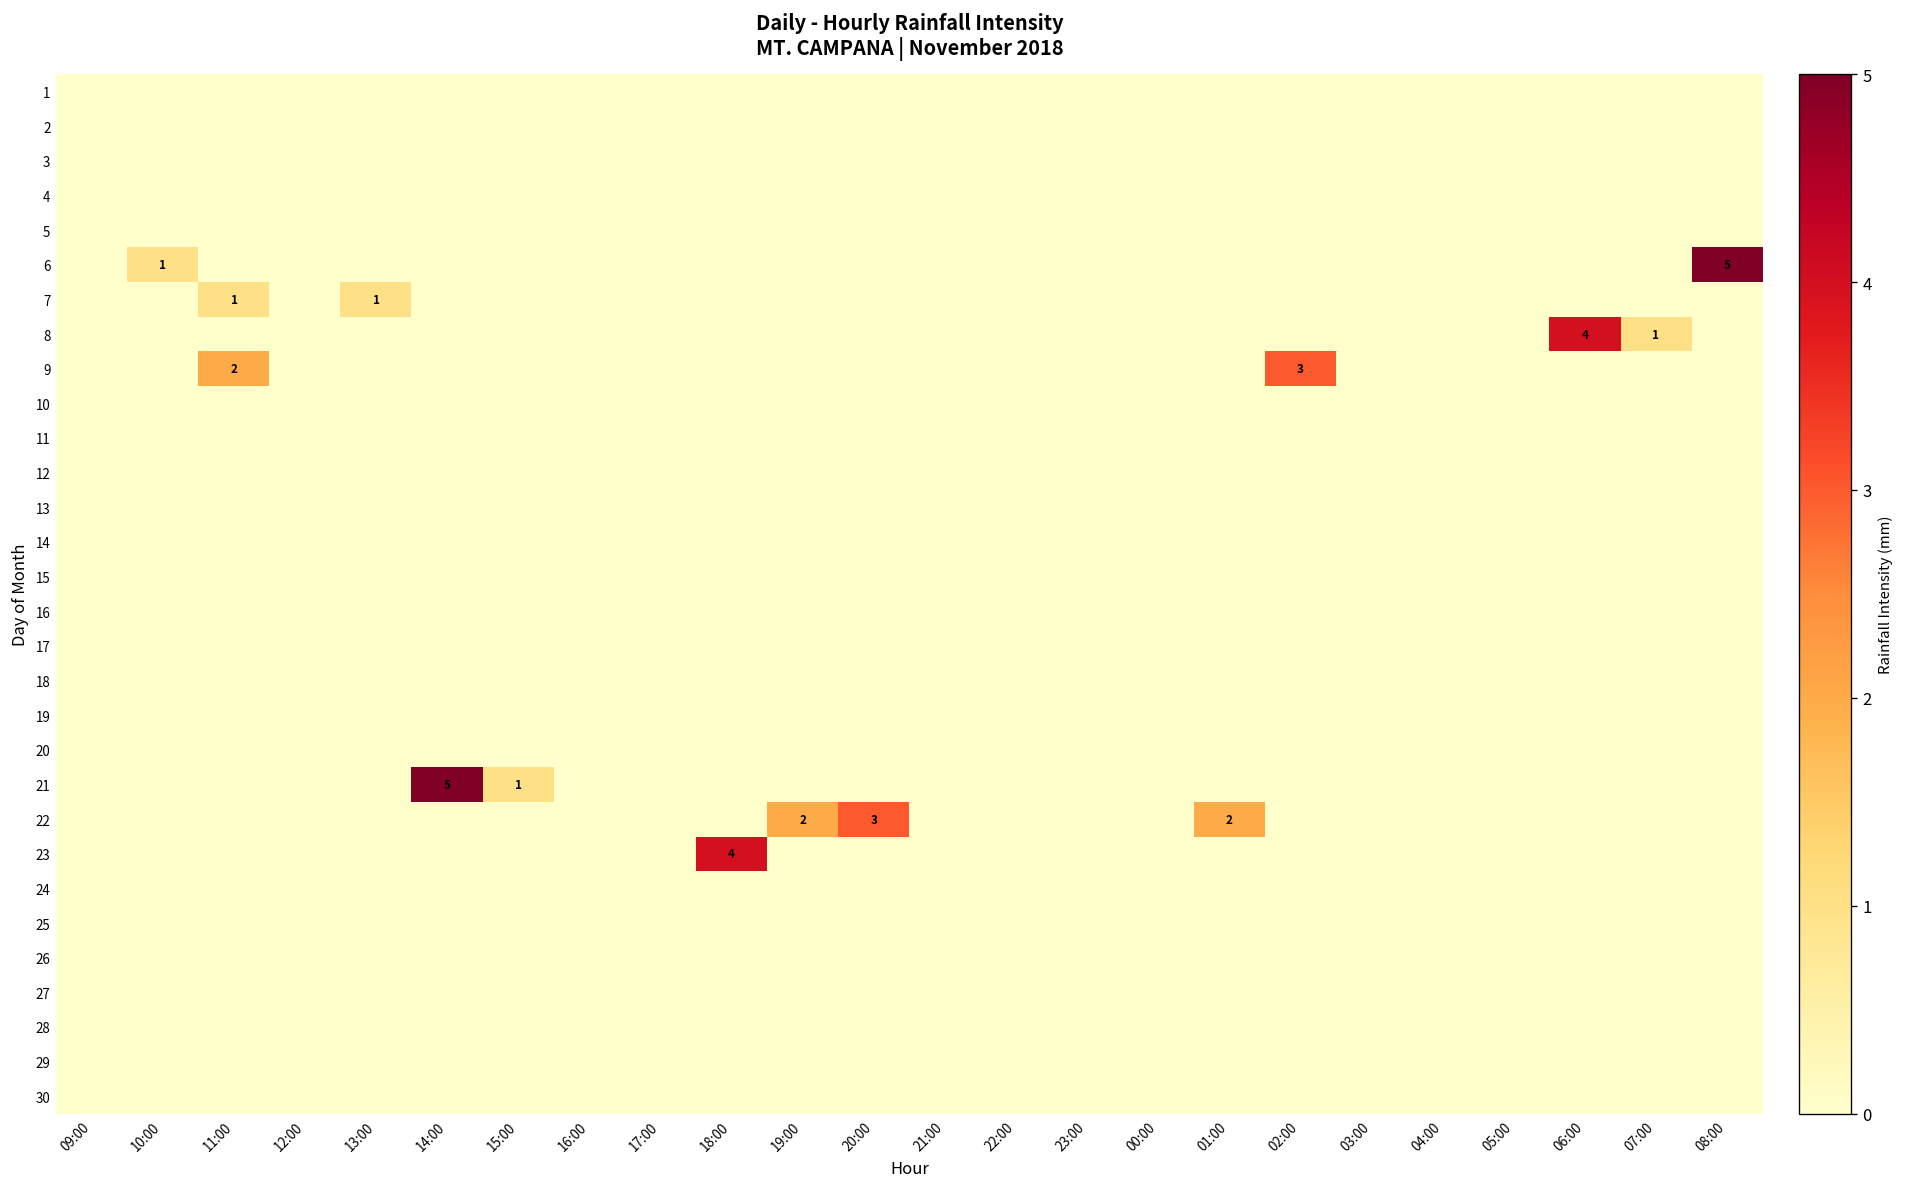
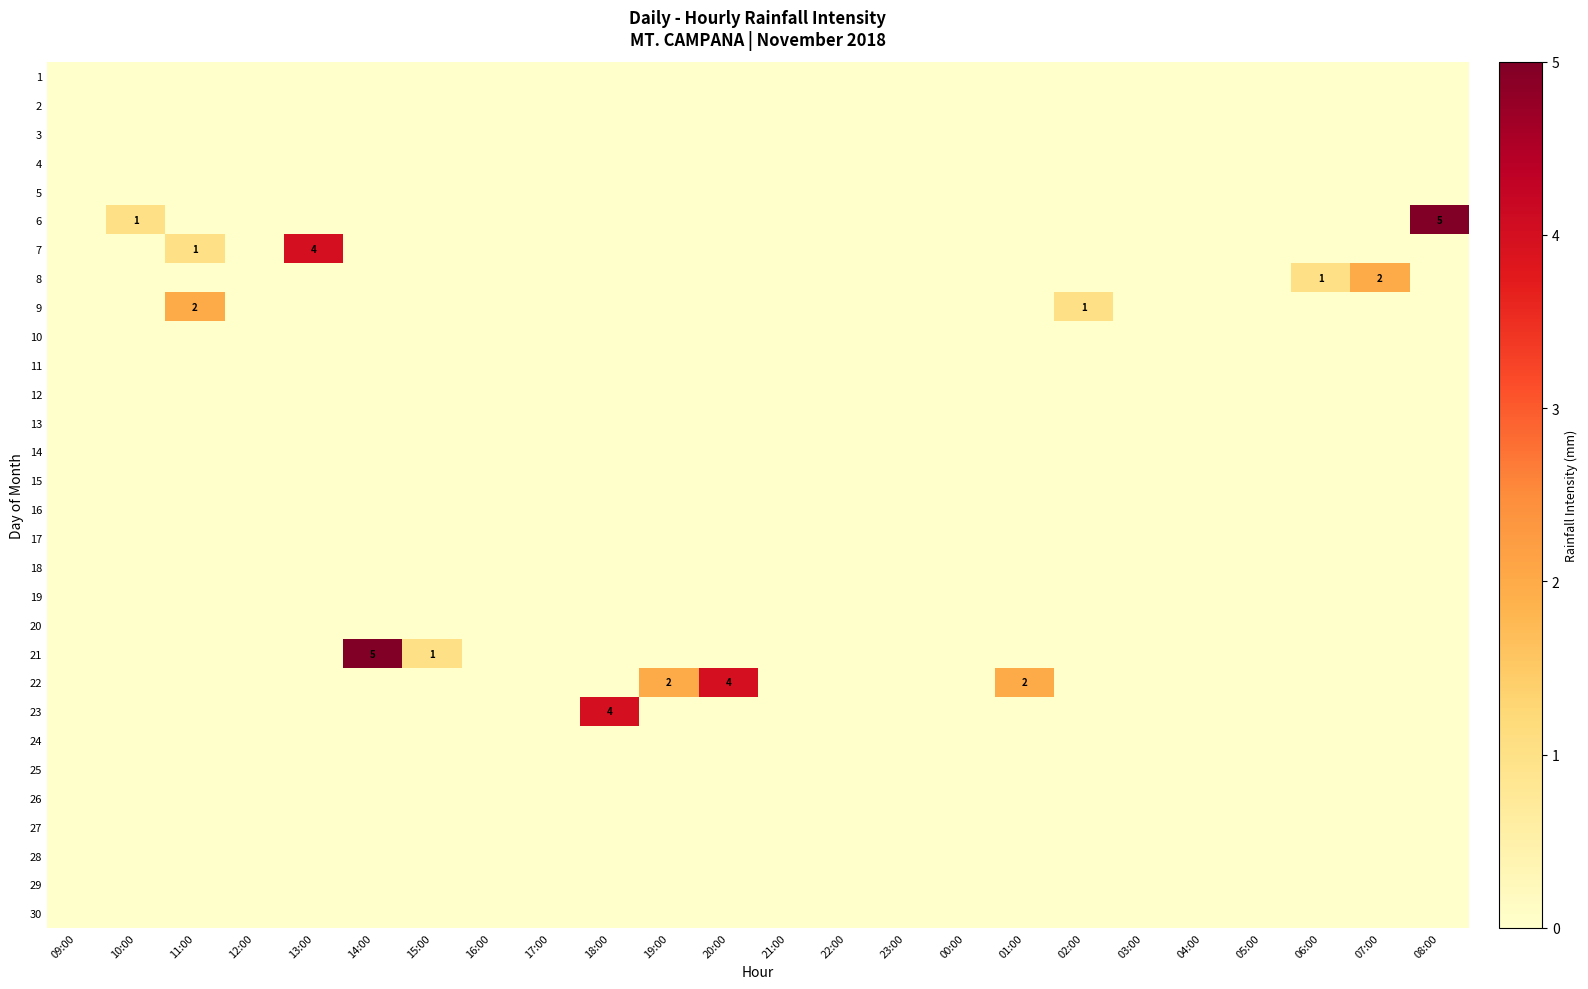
7, 13:00: 1 -> 4
8, 06:00: 4 -> 1
8, 07:00: 1 -> 2
9, 02:00: 3 -> 1
22, 20:00: 3 -> 4
